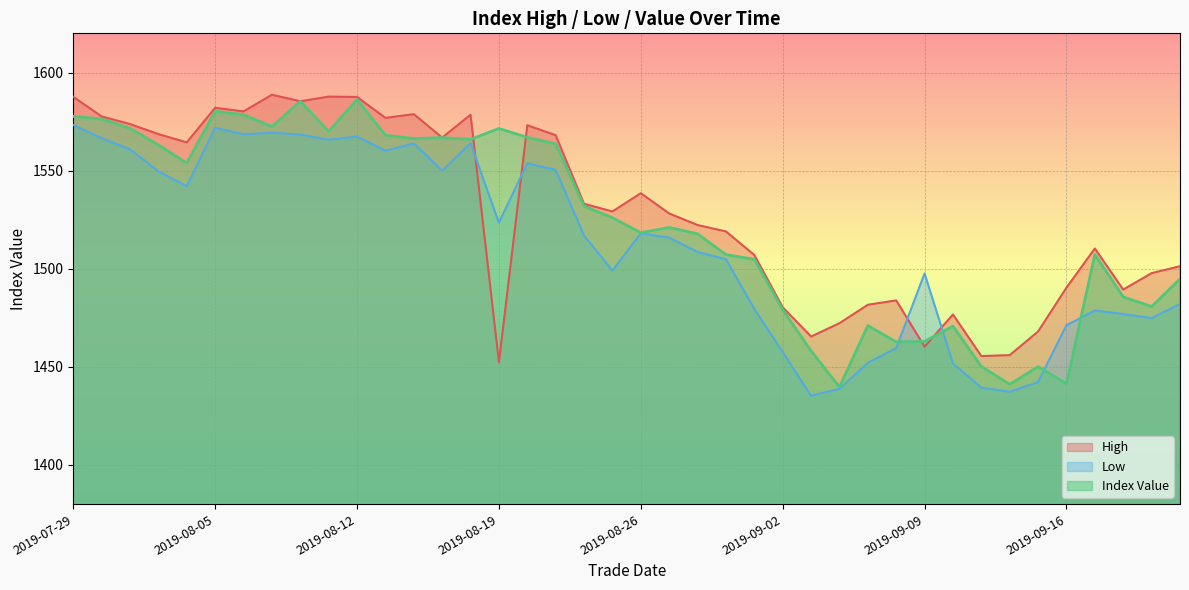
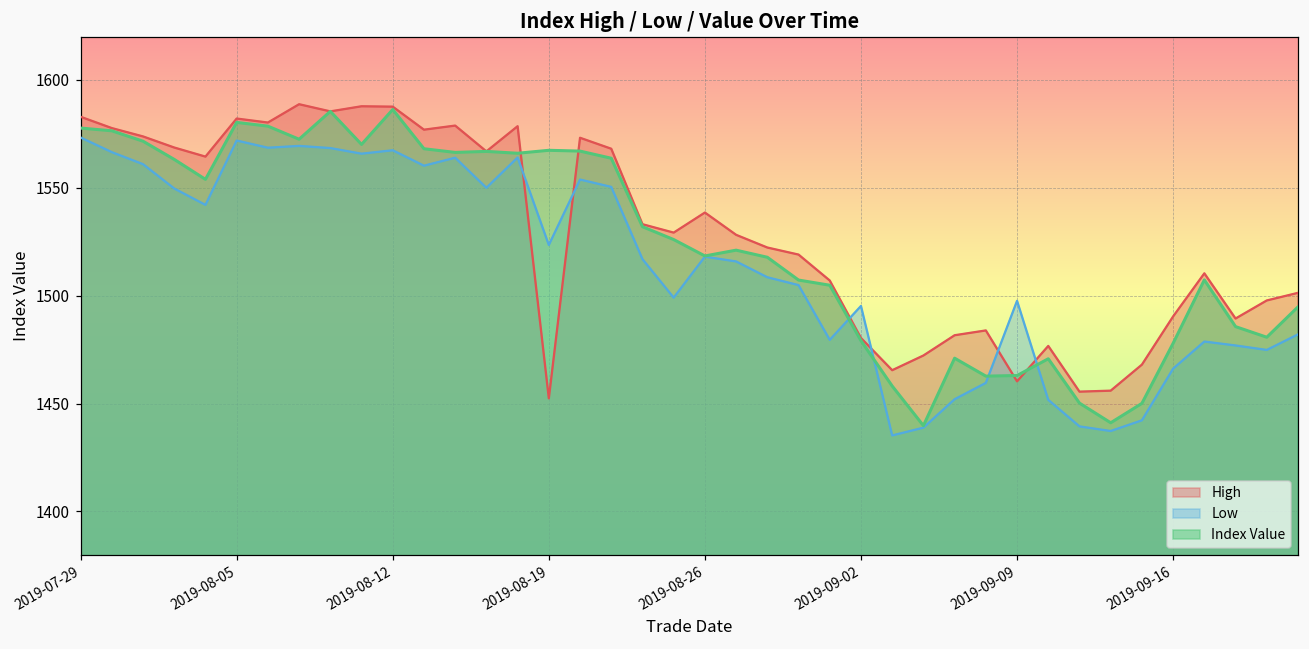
High, 2019-07-29: 1588 -> 1583
Index Value, 2019-08-19: 1572 -> 1567
Low, 2019-09-02: 1458 -> 1495
Low, 2019-09-16: 1471 -> 1466
Index Value, 2019-09-16: 1441 -> 1478
